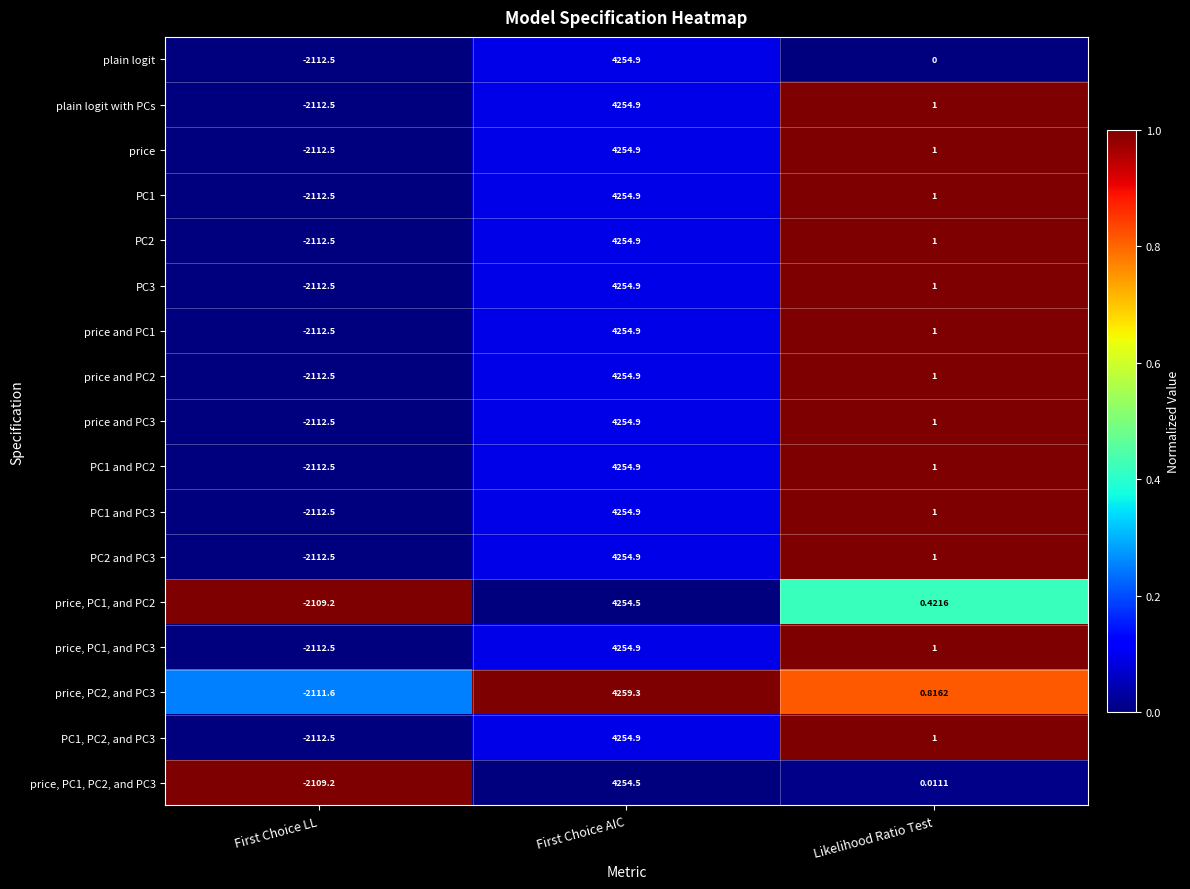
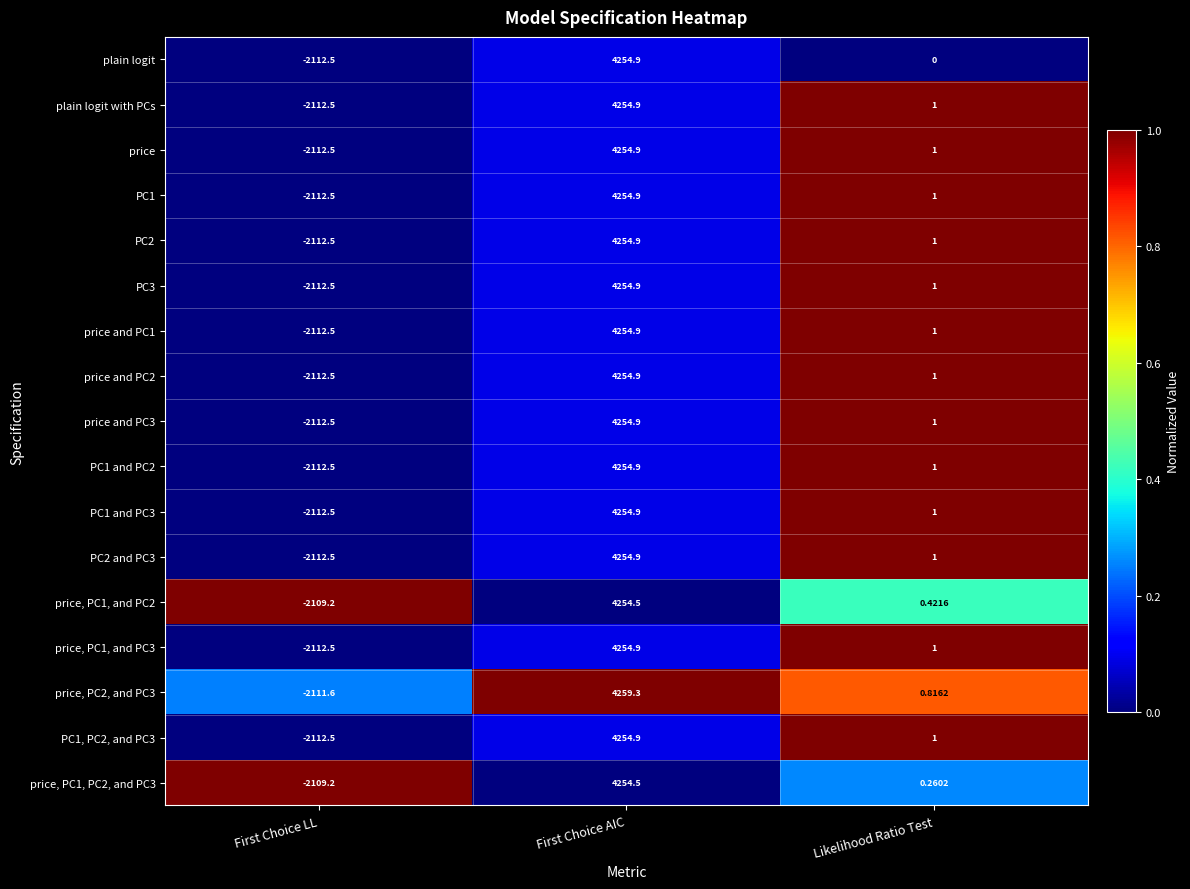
price, PC1, PC2, and PC3, Likelihood Ratio Test: 0.0111 -> 0.2602
